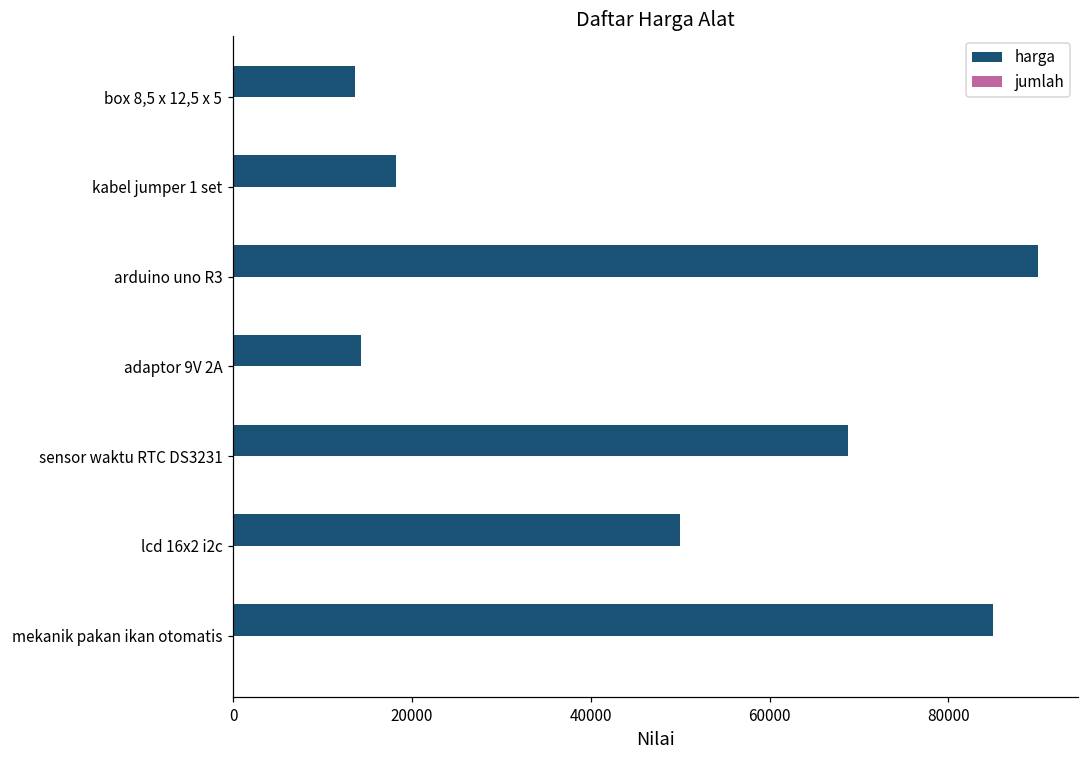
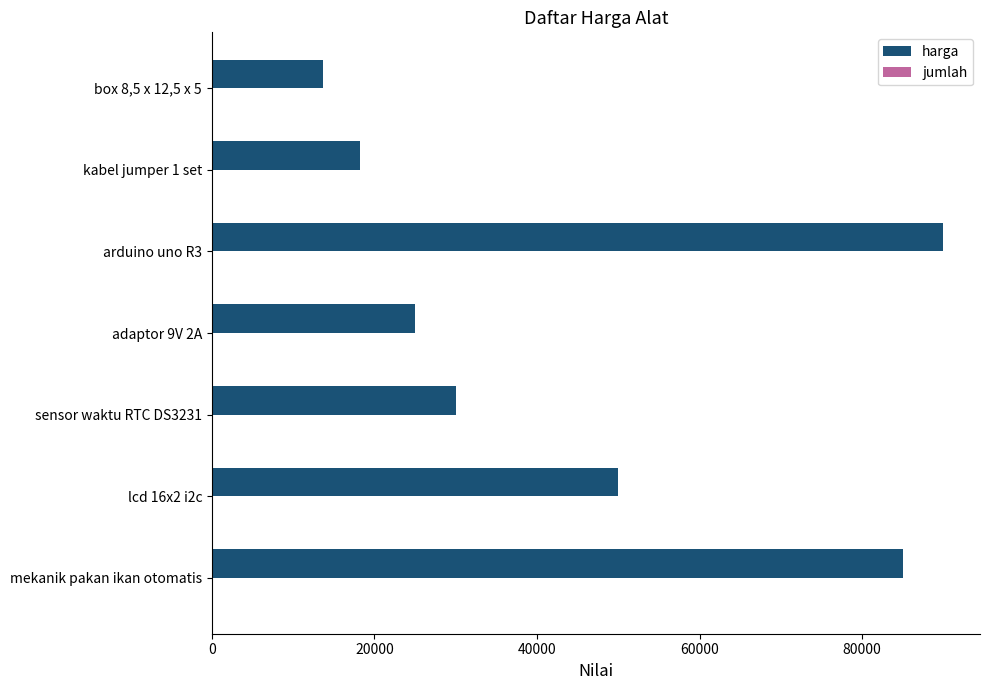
harga, adaptor 9V 2A: 14000 -> 25000
harga, sensor waktu RTC DS3231: 69000 -> 30000
